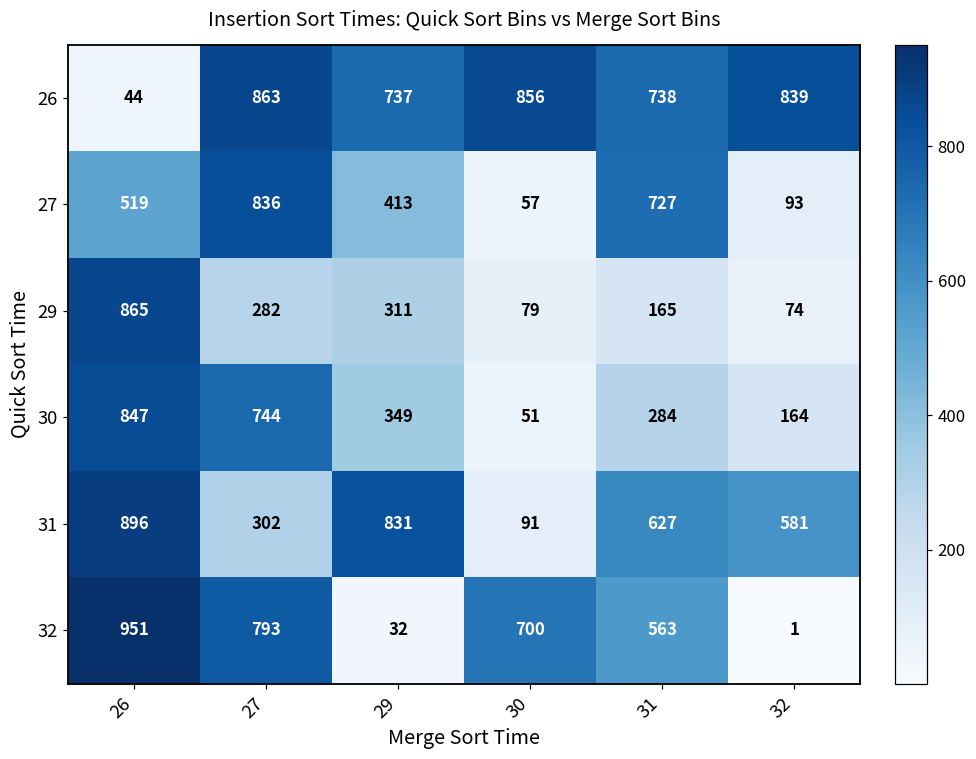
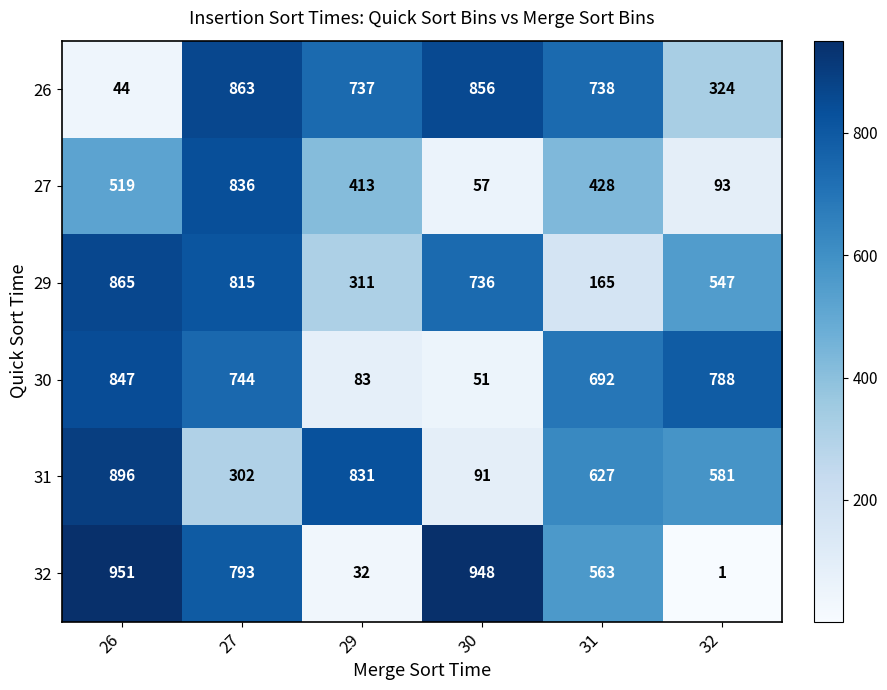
26, 32: 839 -> 324
27, 31: 727 -> 428
29, 27: 282 -> 815
29, 30: 79 -> 736
29, 32: 74 -> 547
30, 29: 349 -> 83
30, 31: 284 -> 692
30, 32: 164 -> 788
32, 30: 700 -> 948
